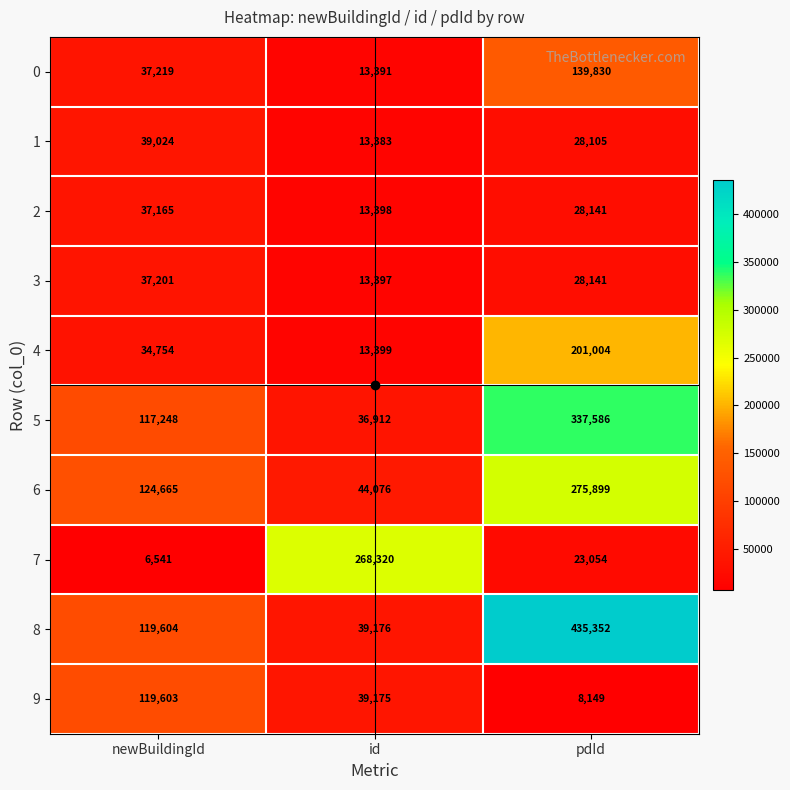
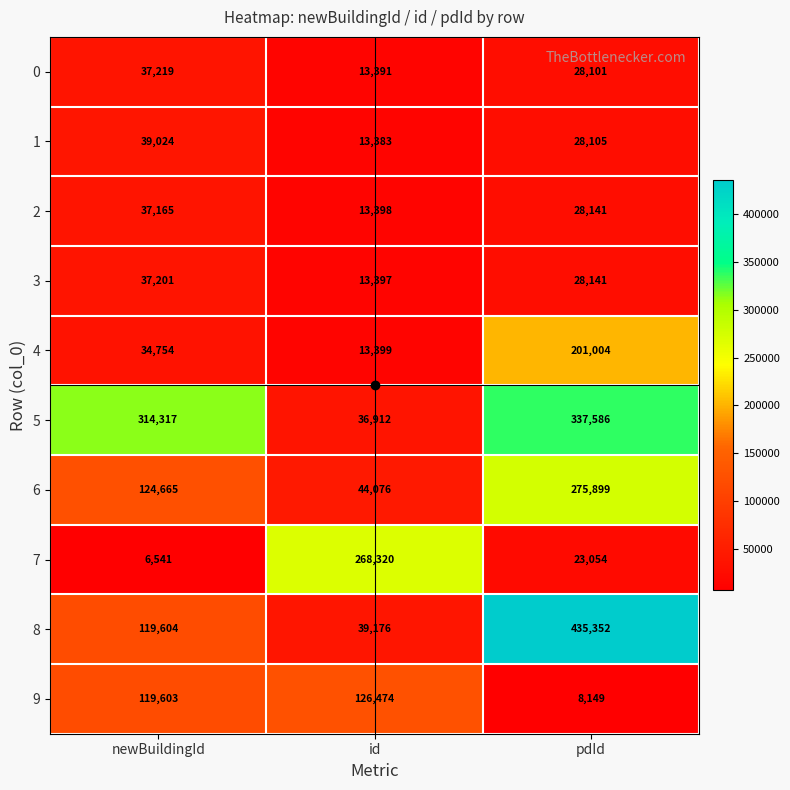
0, pdId: 139,830 -> 28,101
5, newBuildingId: 117,248 -> 314,317
9, id: 39,175 -> 126,474
